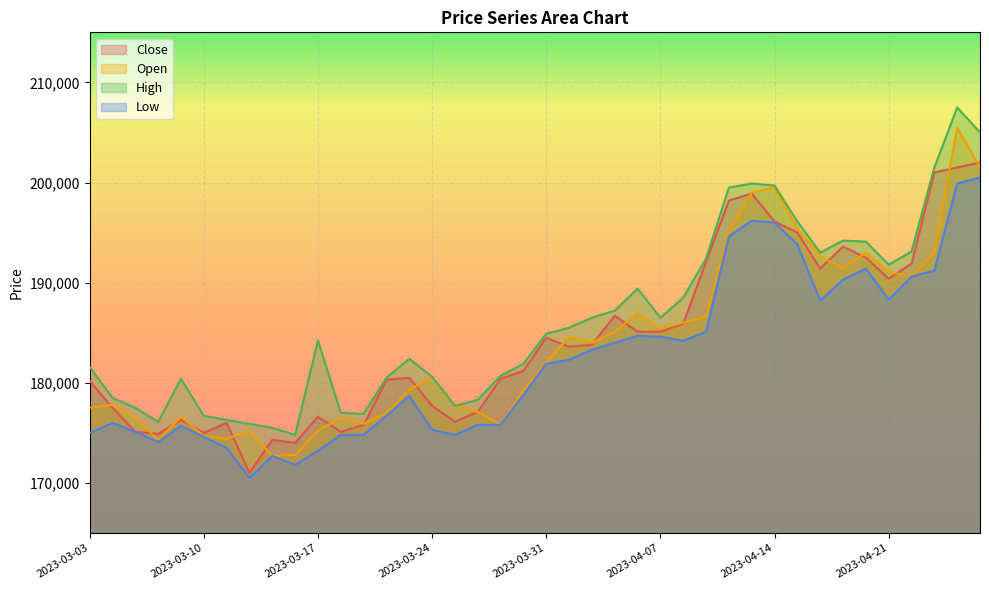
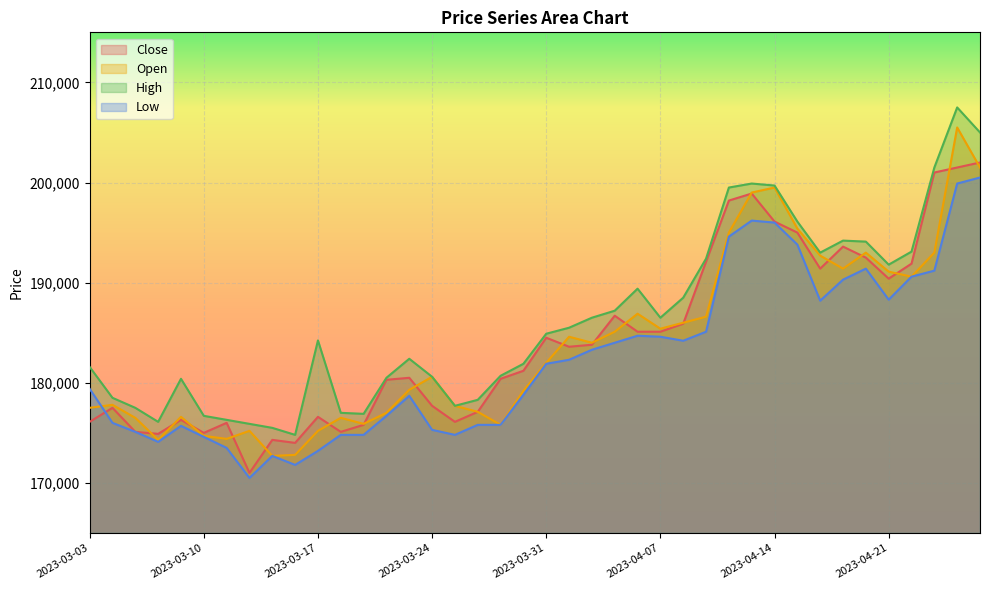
Close, 2023-03-03: 180,200 -> 176,100
Low, 2023-03-03: 175,000 -> 179,400
